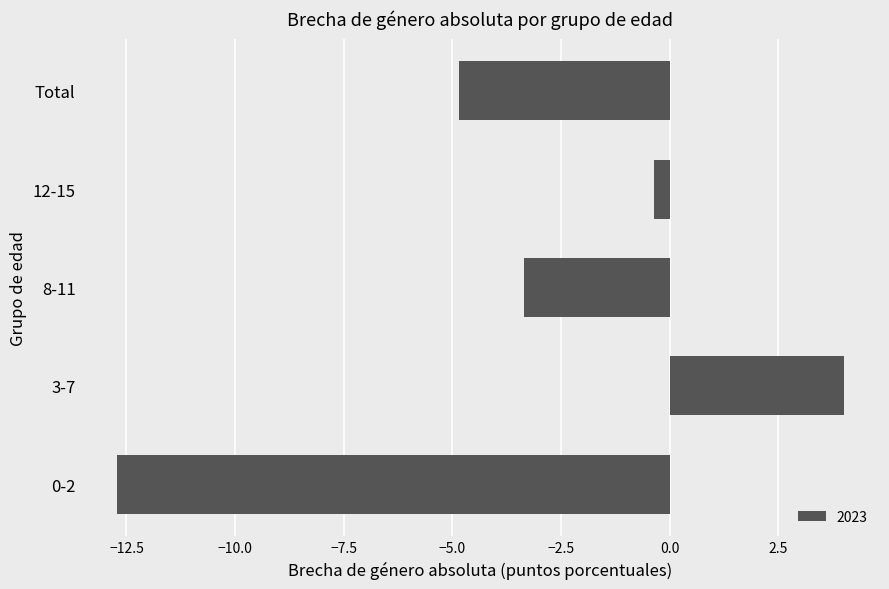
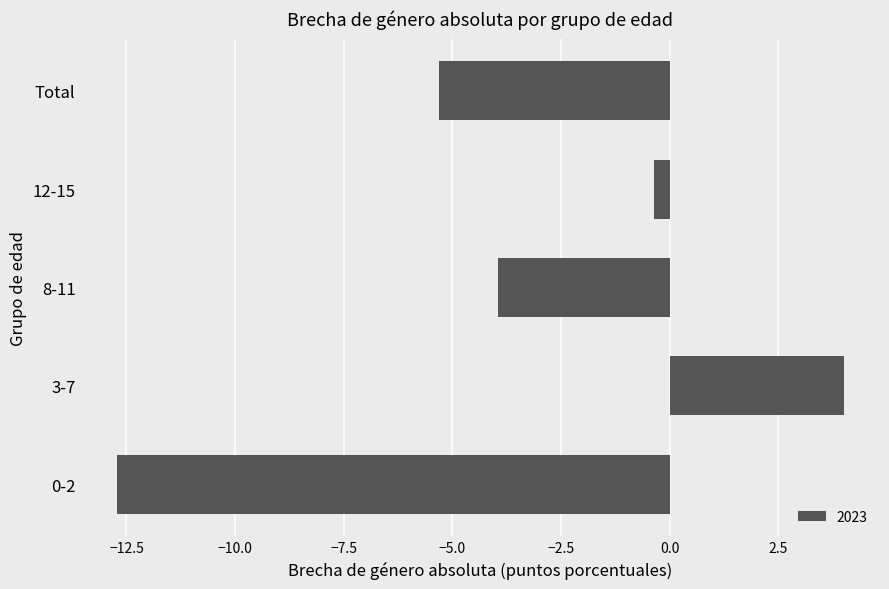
Total: -4.8 -> -5.3
8-11: -3.4 -> -4.0
